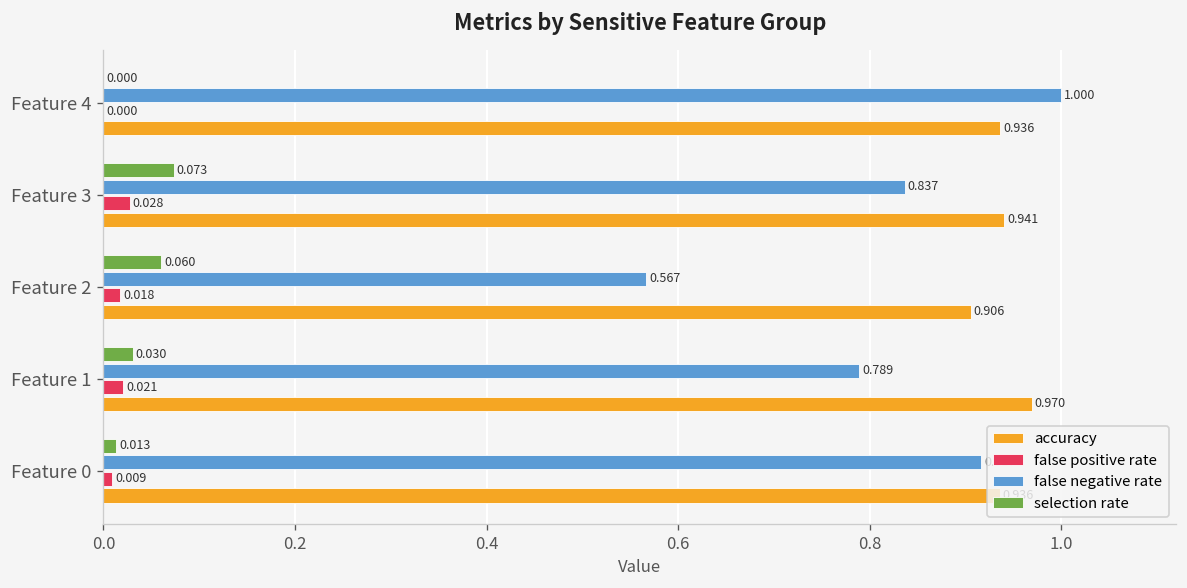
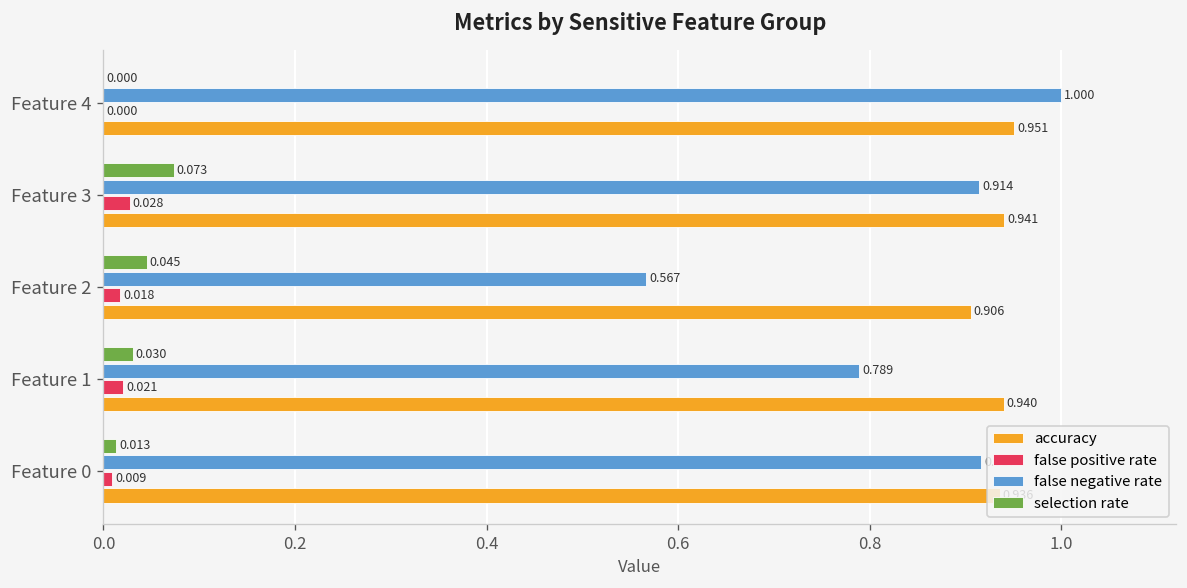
accuracy, Feature 4: 0.936 -> 0.951
false negative rate, Feature 3: 0.837 -> 0.914
selection rate, Feature 2: 0.060 -> 0.045
accuracy, Feature 1: 0.970 -> 0.940
